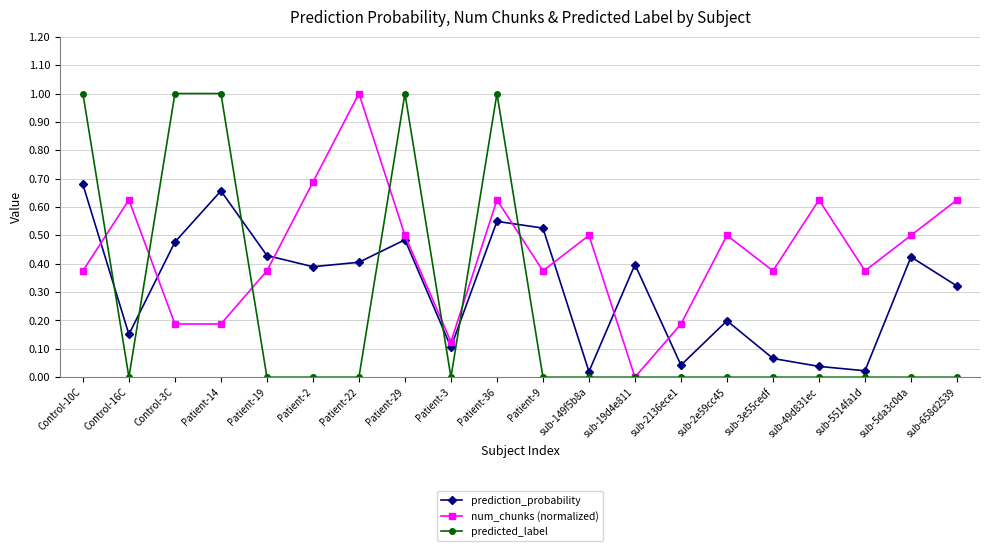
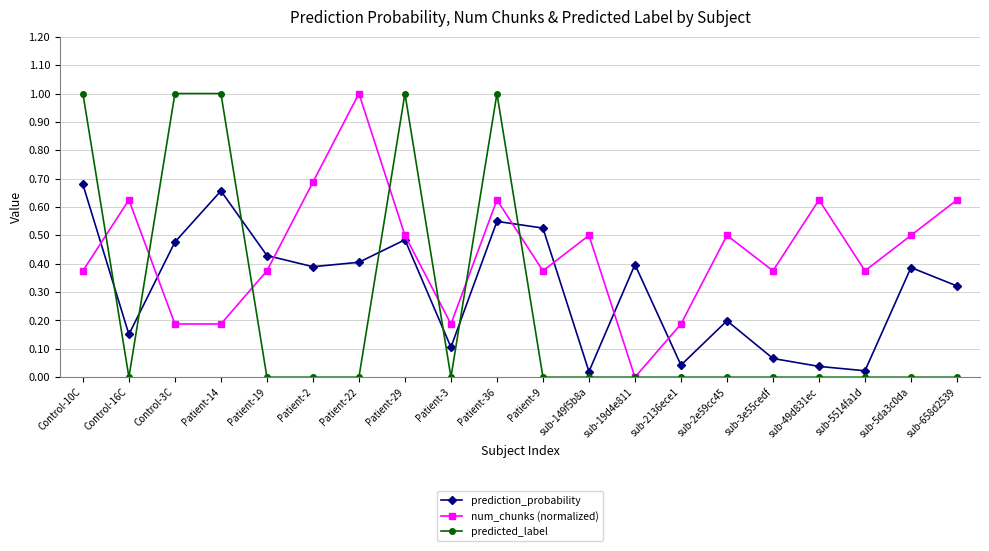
num_chunks (normalized), Patient-3: 0.13 -> 0.19
prediction_probability, sub-5da3c0da: 0.42 -> 0.39
